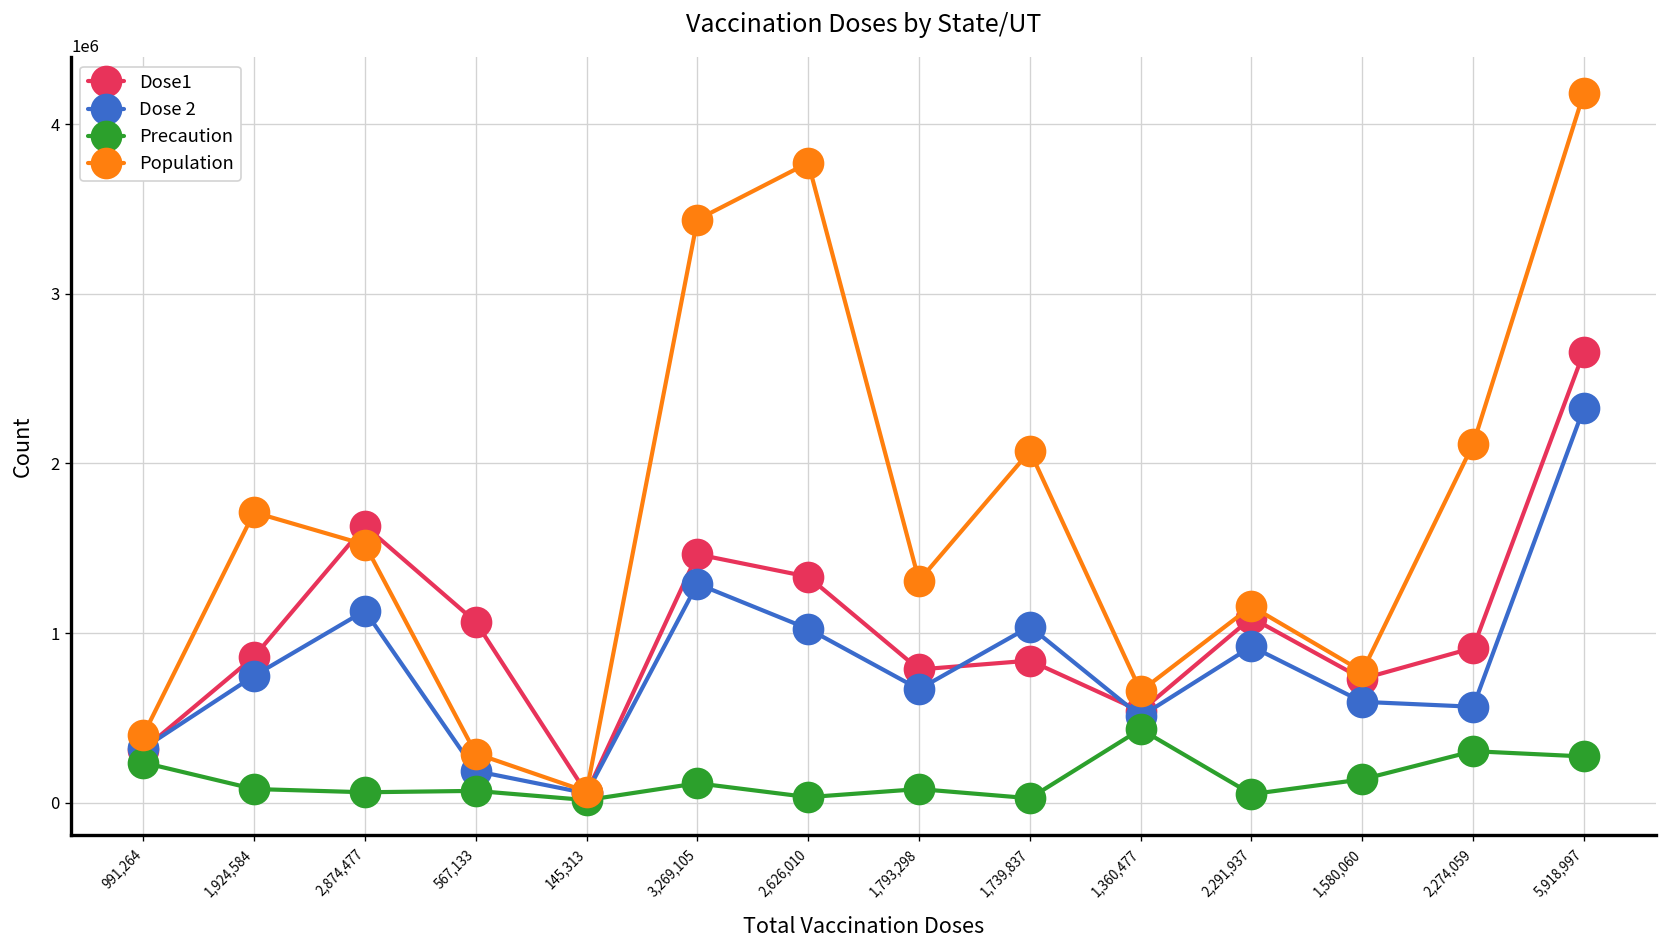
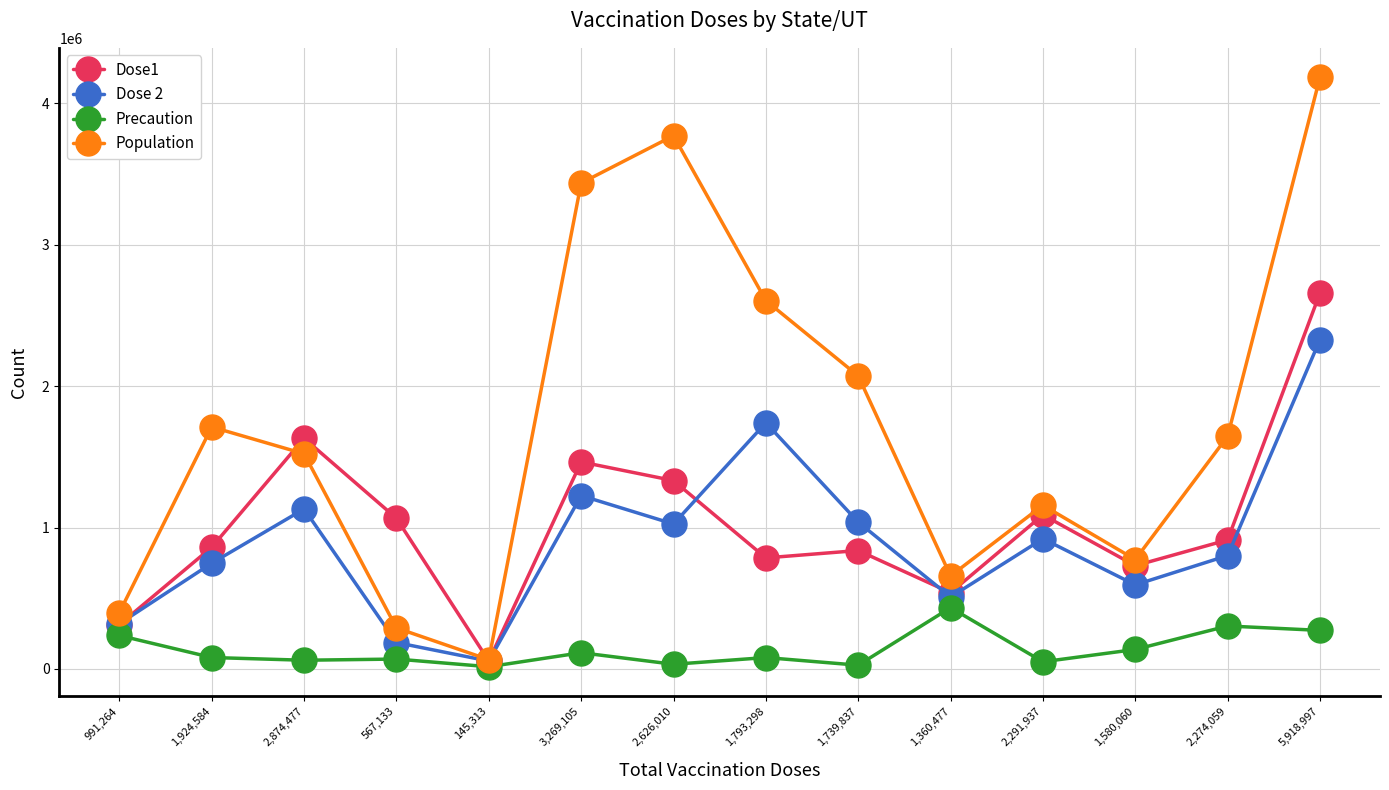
Dose 2, 3,269,105: 1290000 -> 1230000
Dose 2, 1,793,298: 670000 -> 1740000
Population, 1,793,298: 1310000 -> 2610000
Dose 2, 2,274,059: 570000 -> 800000
Population, 2,274,059: 2110000 -> 1650000
